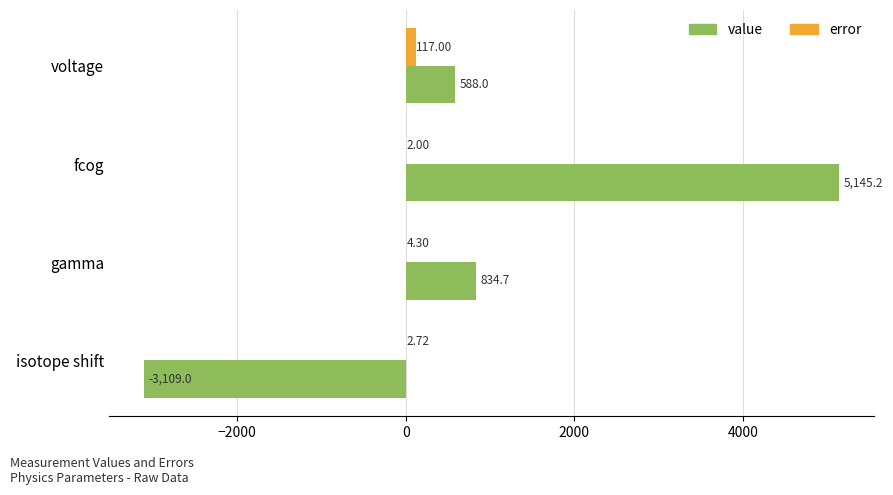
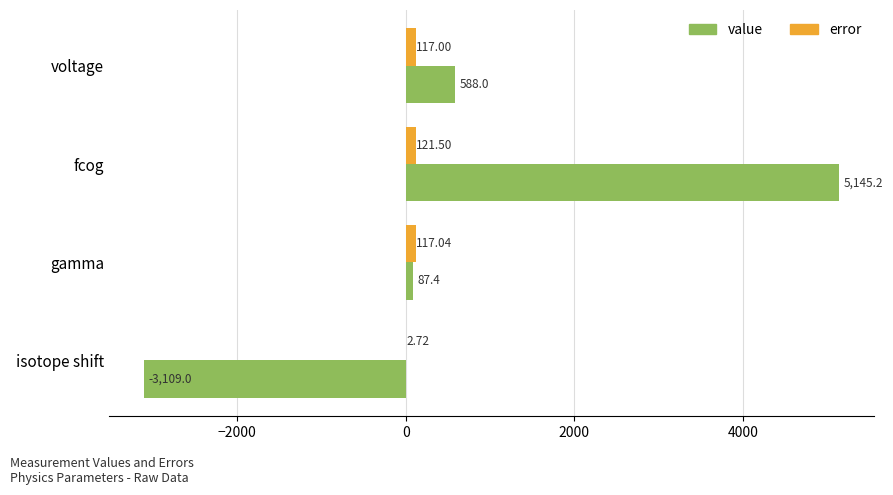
error, fcog: 2.00 -> 121.50
error, gamma: 4.30 -> 117.04
value, gamma: 834.7 -> 87.4
